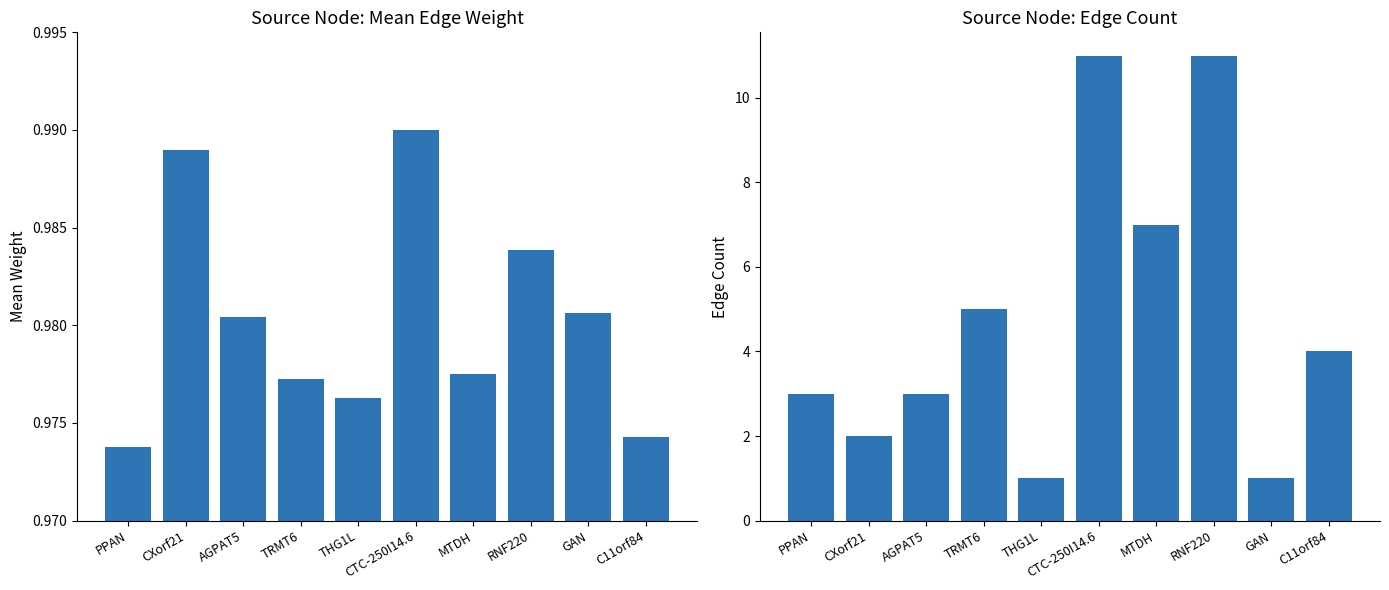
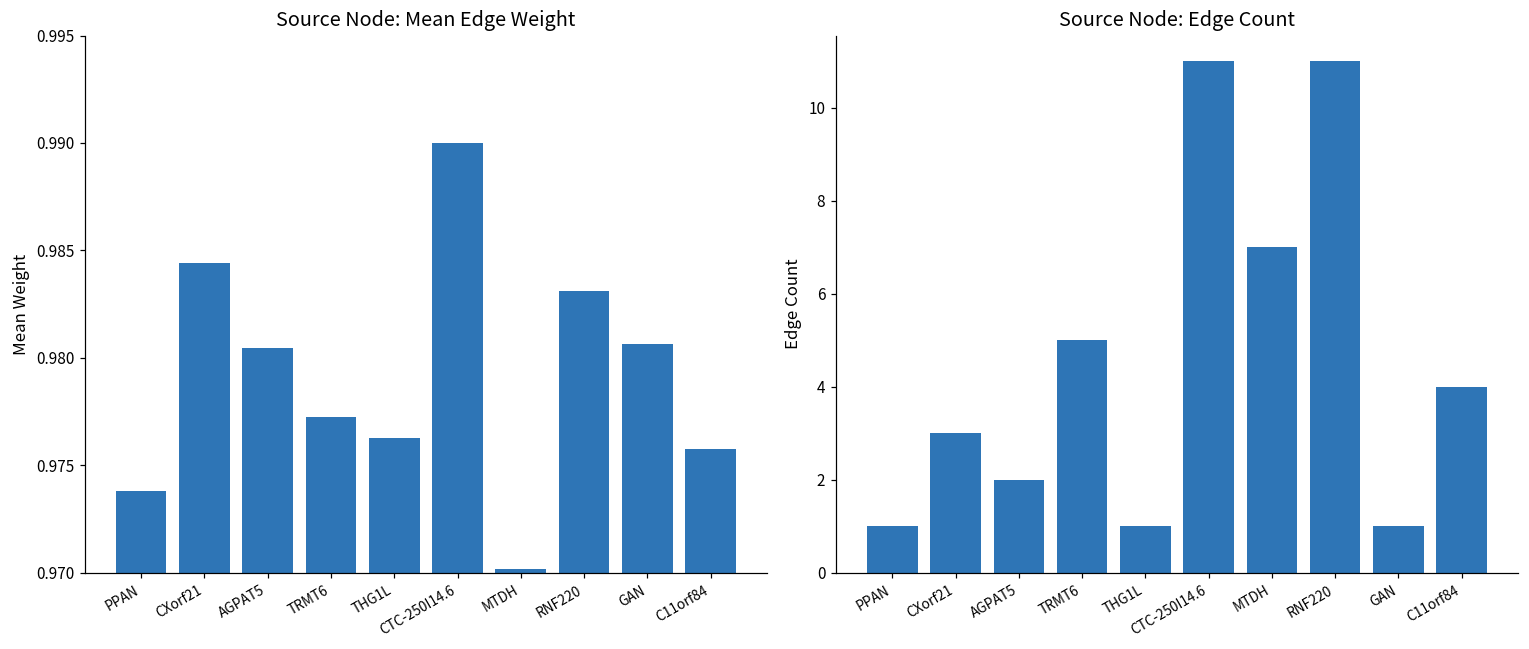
Source Node: Mean Edge Weight, CXorf21: 0.9890 -> 0.9844
Source Node: Mean Edge Weight, MTDH: 0.9775 -> 0.9702
Source Node: Mean Edge Weight, RNF220: 0.9838 -> 0.9831
Source Node: Mean Edge Weight, C11orf84: 0.9743 -> 0.9758
Source Node: Edge Count, PPAN: 3 -> 1
Source Node: Edge Count, CXorf21: 2 -> 3
Source Node: Edge Count, AGPAT5: 3 -> 2
